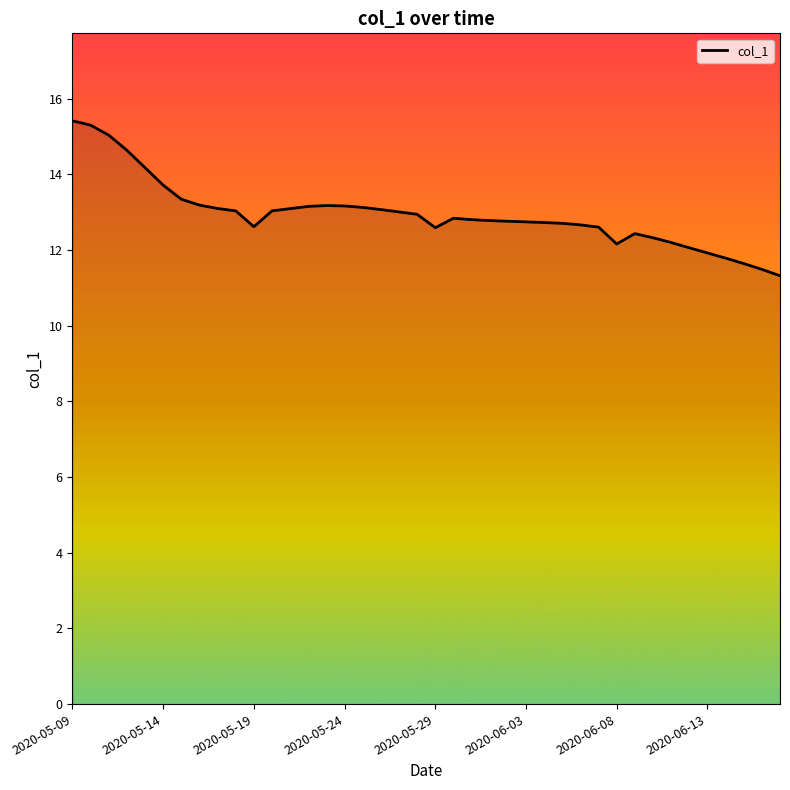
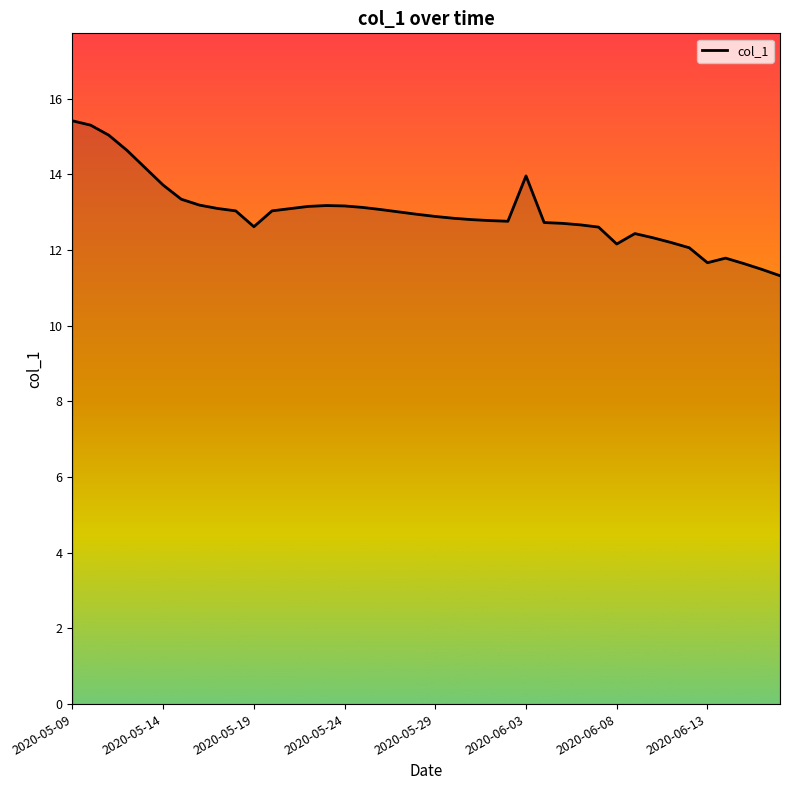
2020-05-29: 12.6 -> 12.9
2020-06-03: 12.7 -> 14.0
2020-06-13: 11.9 -> 11.7
